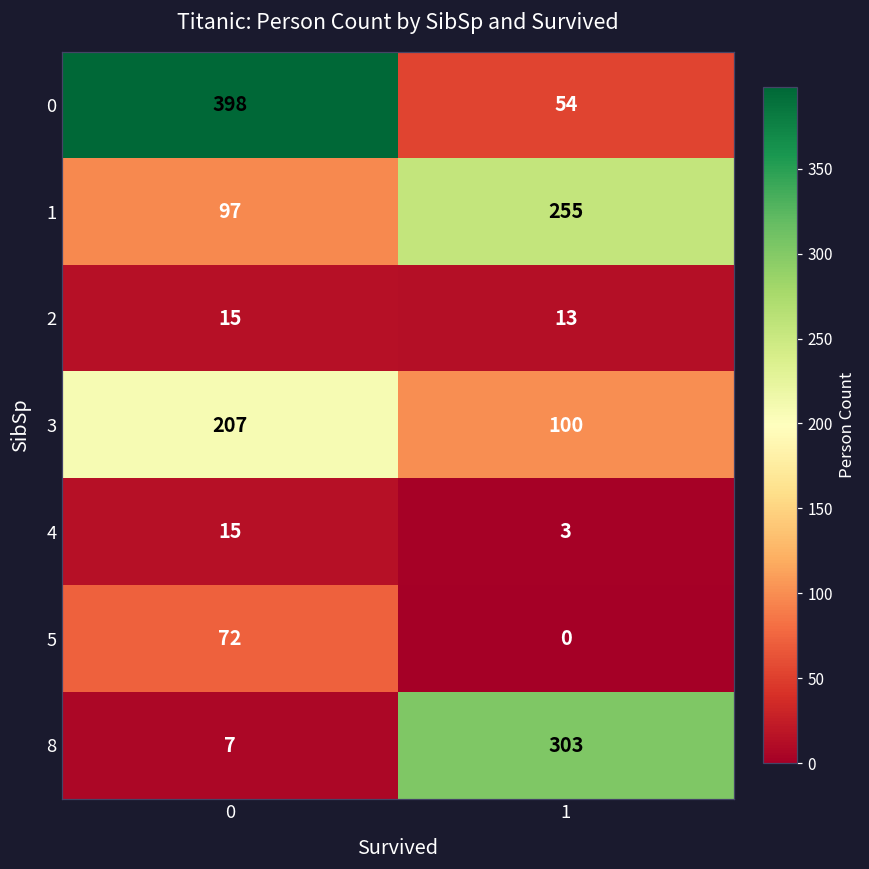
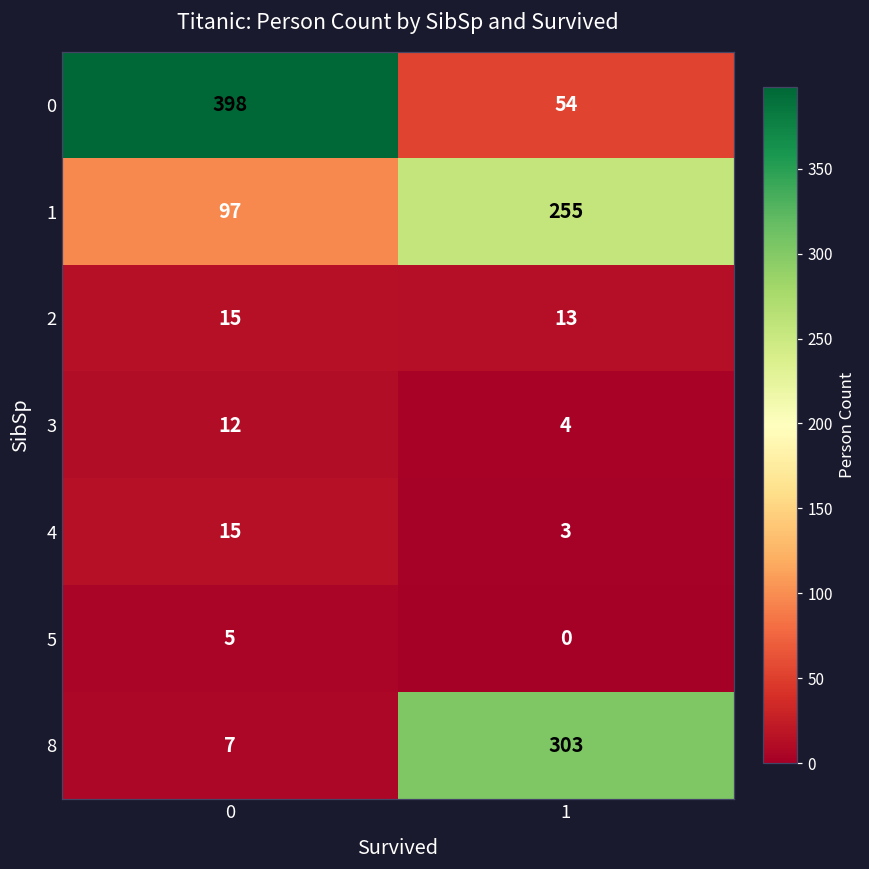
3, 0: 207 -> 12
3, 1: 100 -> 4
5, 0: 72 -> 5
